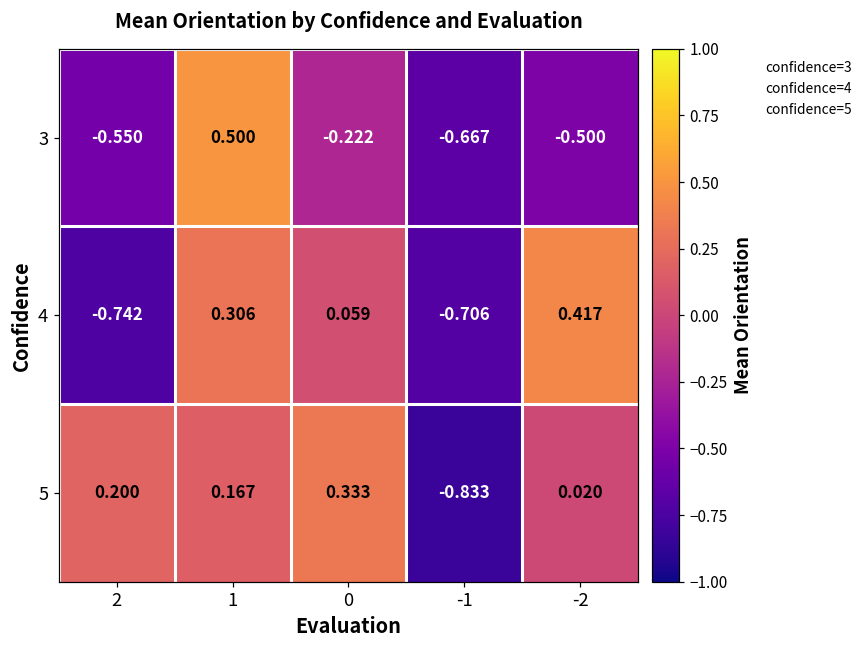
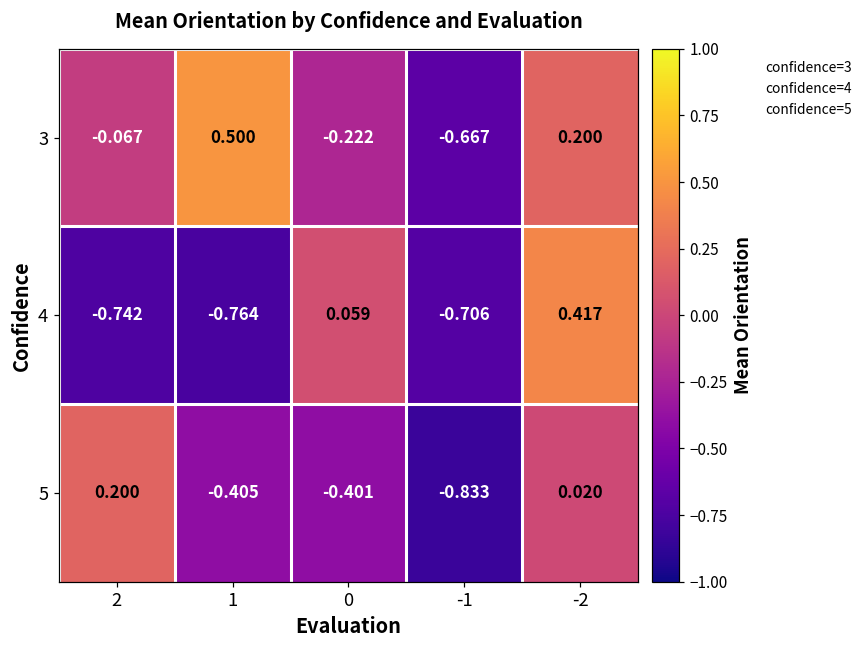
3, 2: -0.550 -> -0.067
3, -2: -0.500 -> 0.200
4, 1: 0.306 -> -0.764
5, 1: 0.167 -> -0.405
5, 0: 0.333 -> -0.401
